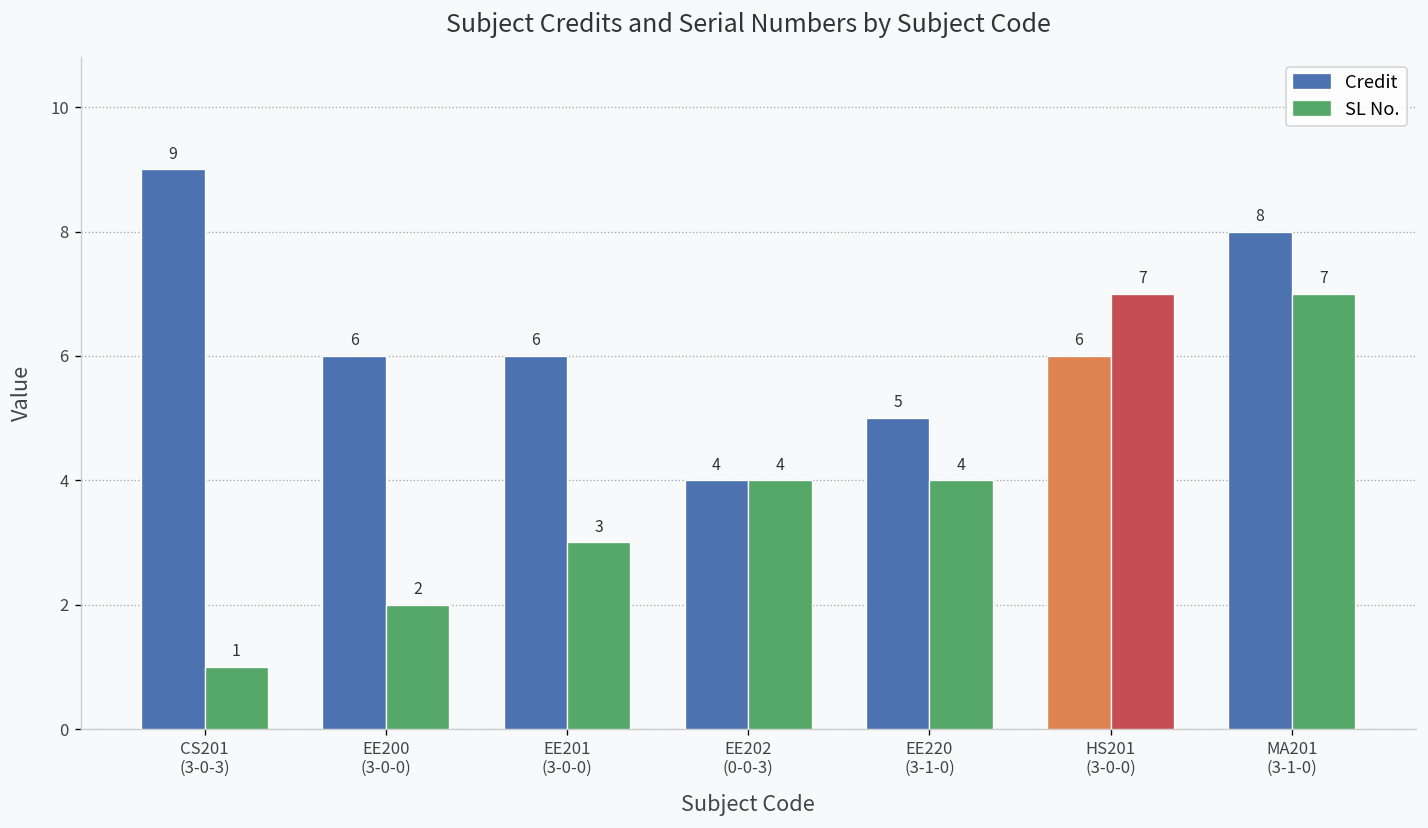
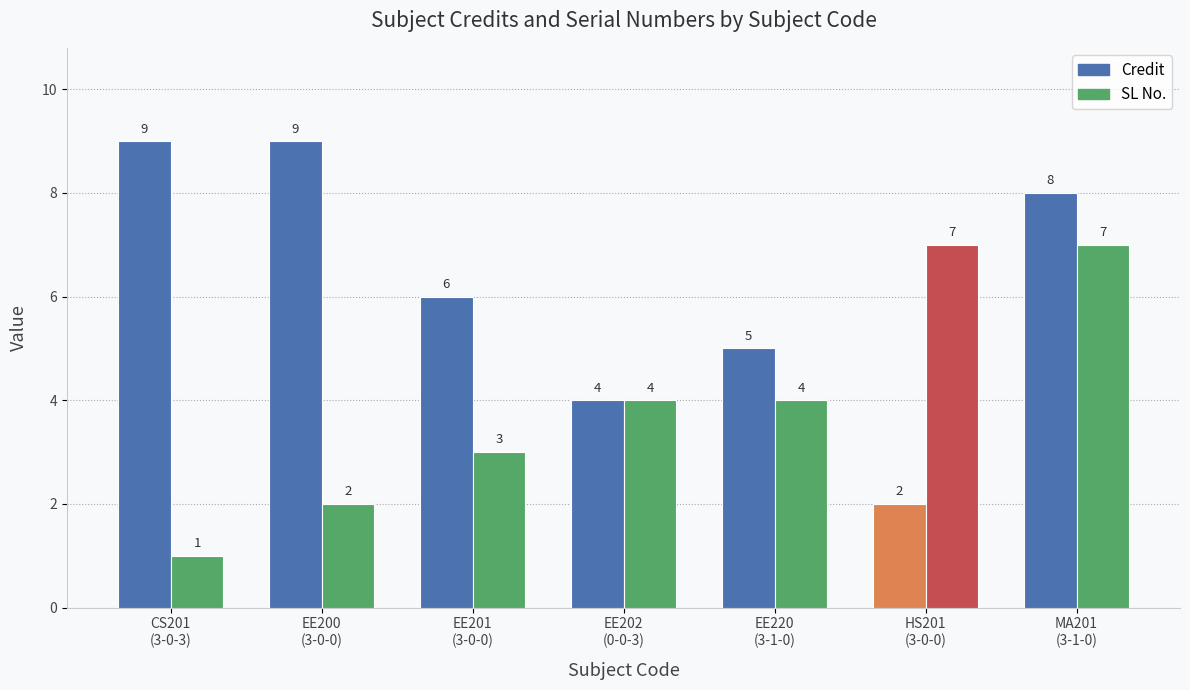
Credit, EE200 (3-0-0): 6 -> 9
Credit, HS201 (3-0-0): 6 -> 2
